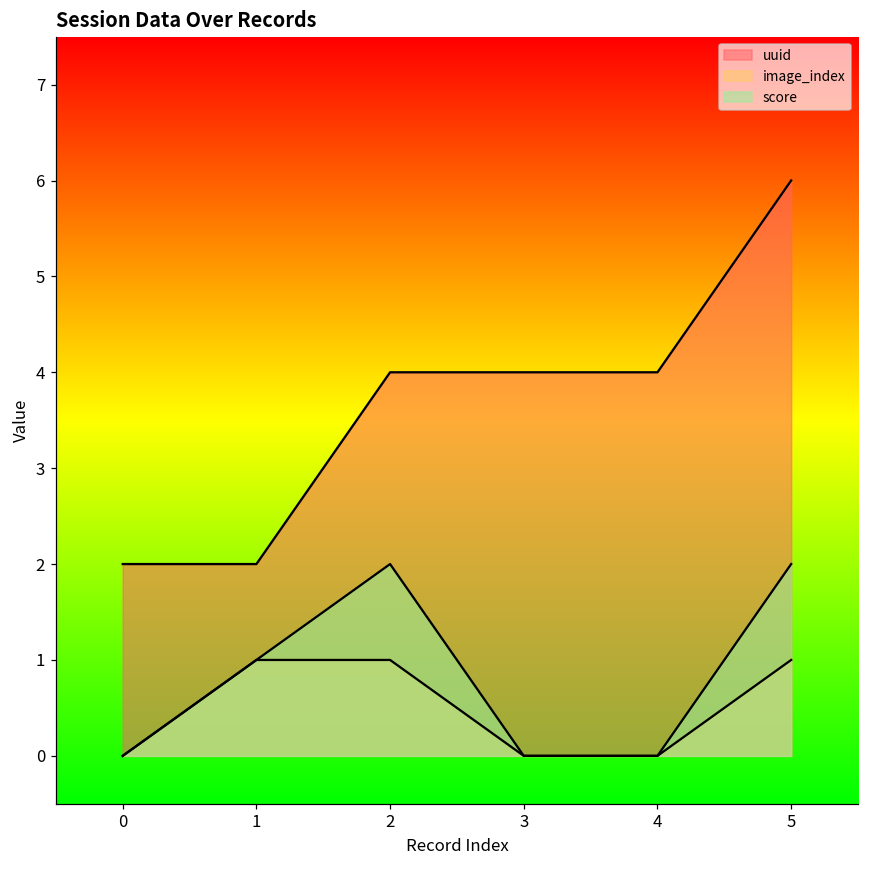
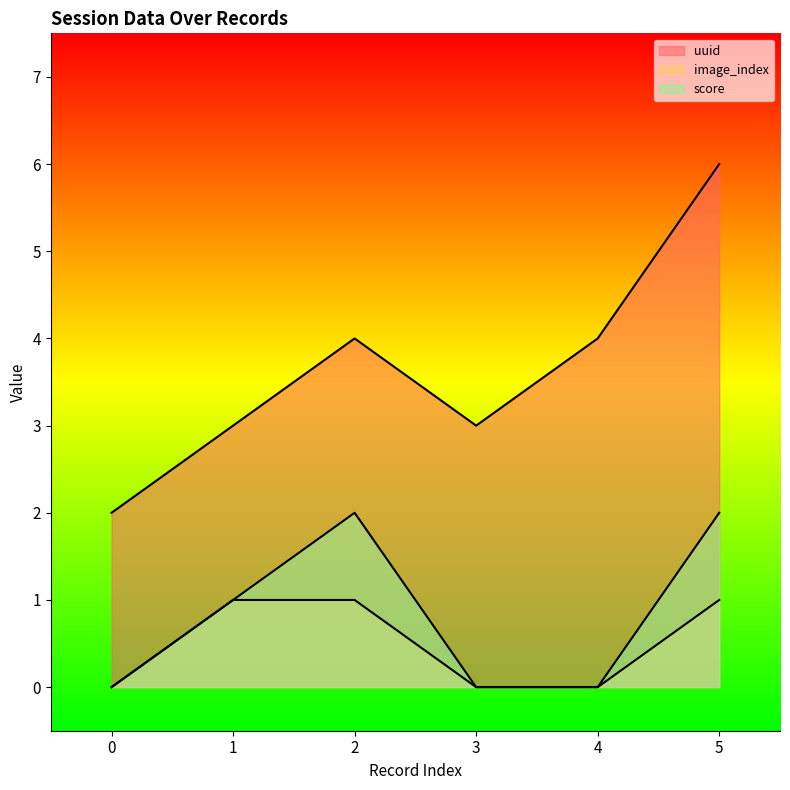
uuid, 1: 2 -> 3
uuid, 3: 4 -> 3
